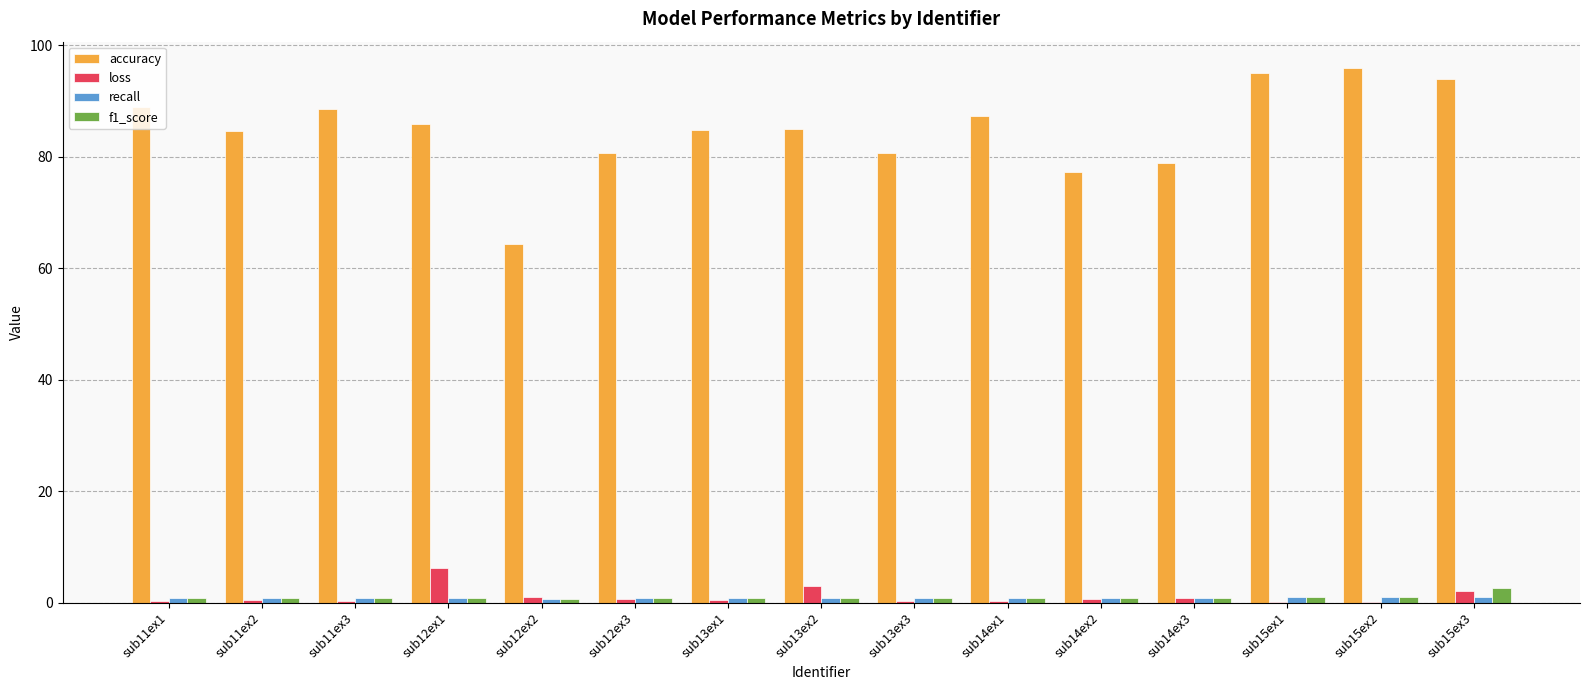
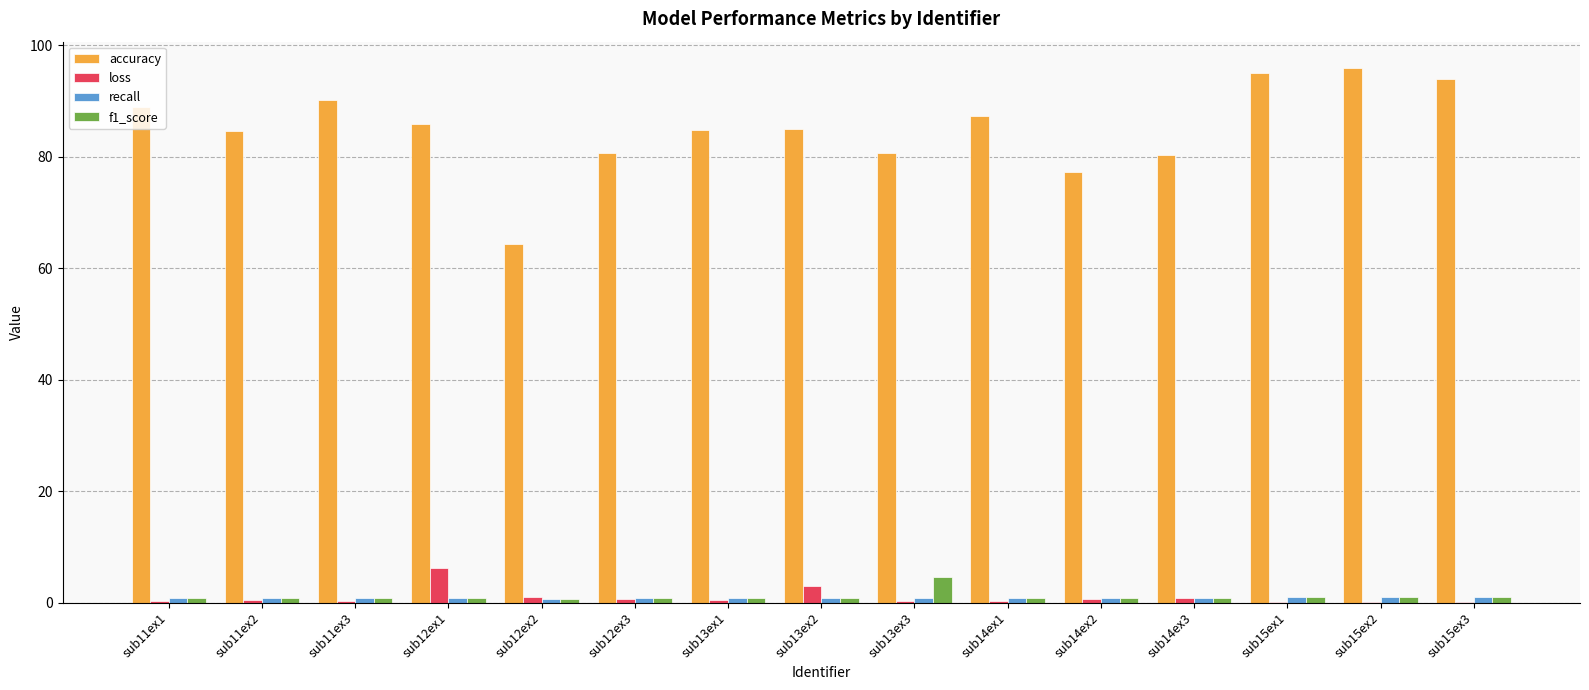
accuracy, sub11ex3: 89 -> 90
f1_score, sub13ex3: 1 -> 5
accuracy, sub14ex3: 79 -> 80
loss, sub15ex3: 2 -> 0
f1_score, sub15ex3: 3 -> 1
